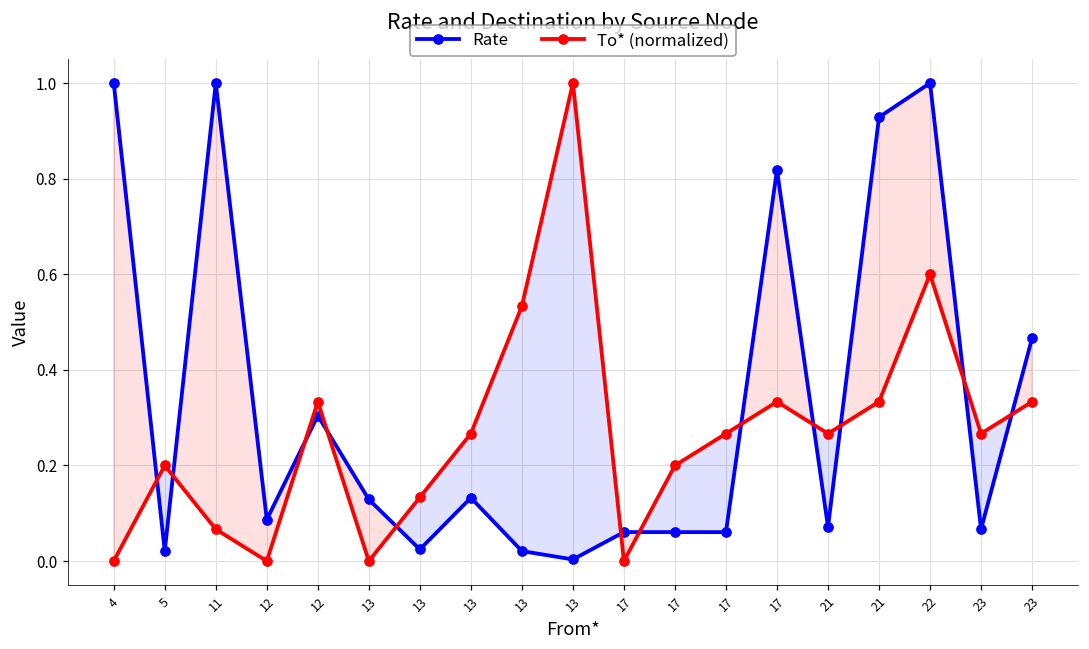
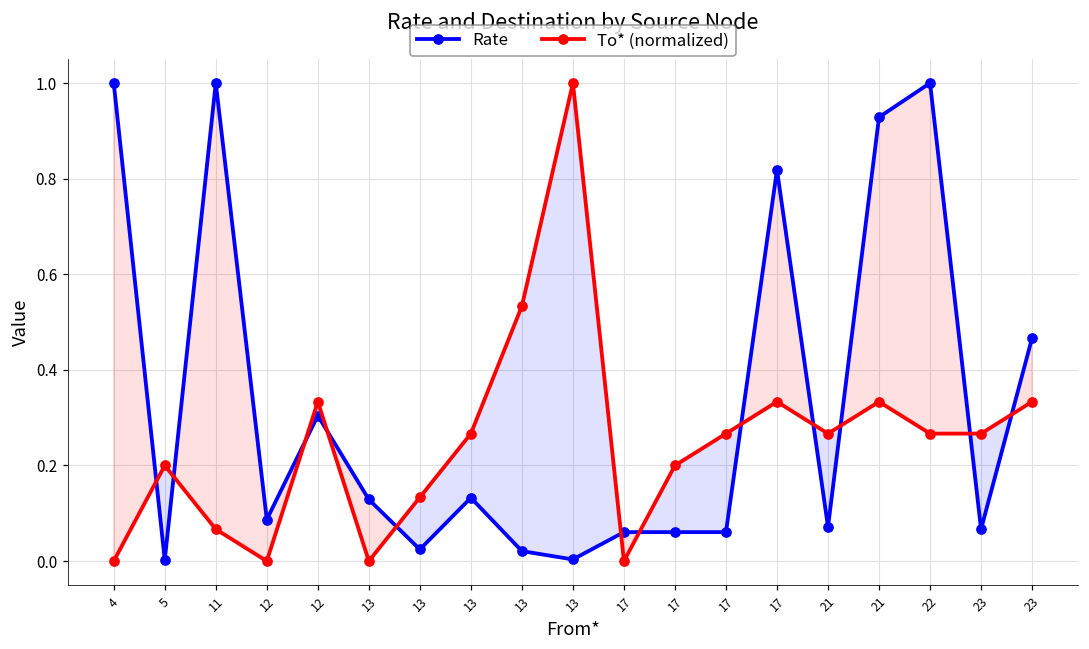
Rate, 5: 0.02 -> 0.00
To* (normalized), 22: 0.60 -> 0.27
